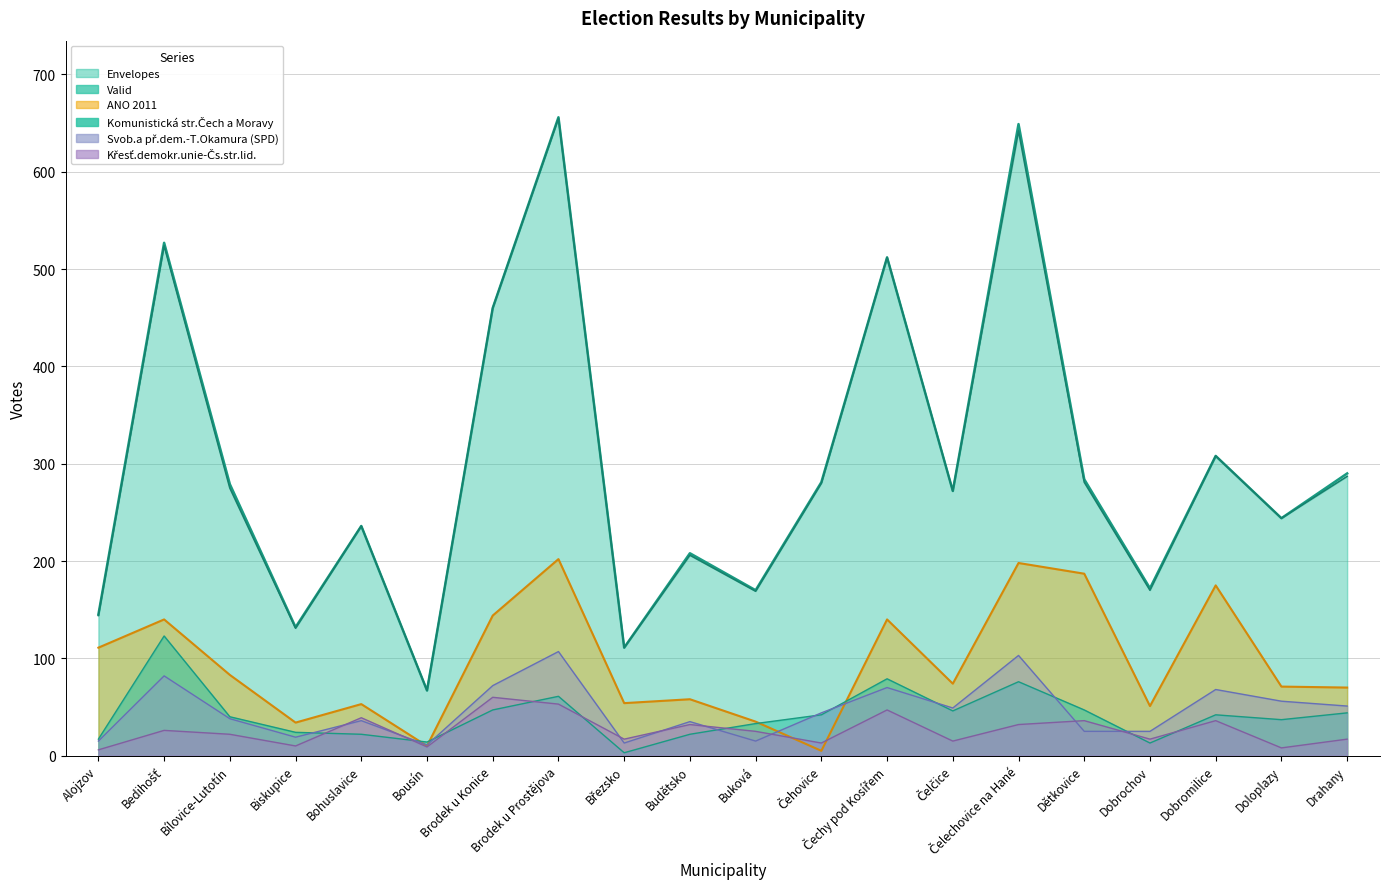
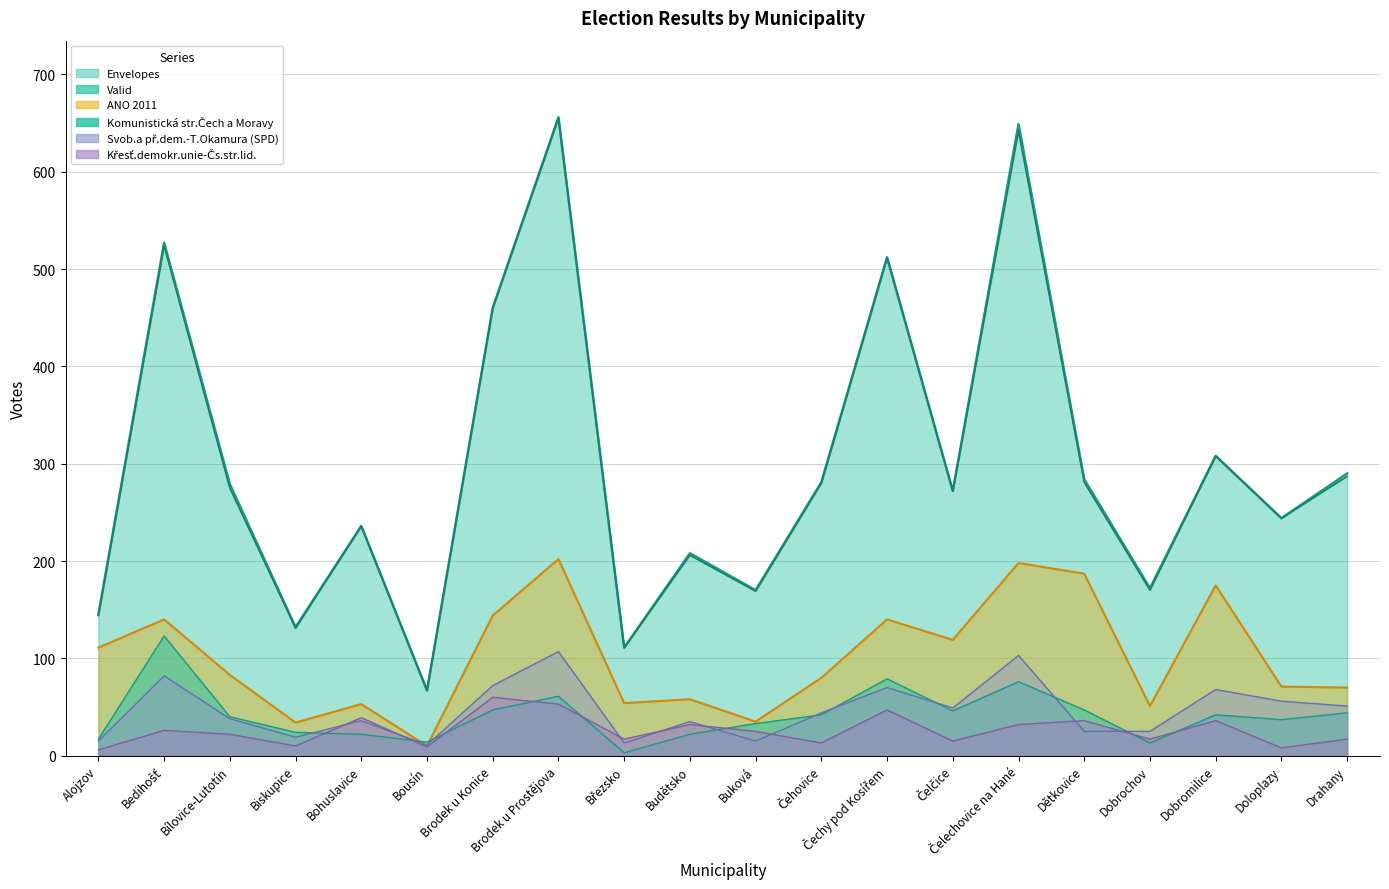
ANO 2011, Čehovice: 10 -> 80
ANO 2011, Čelčice: 70 -> 120
